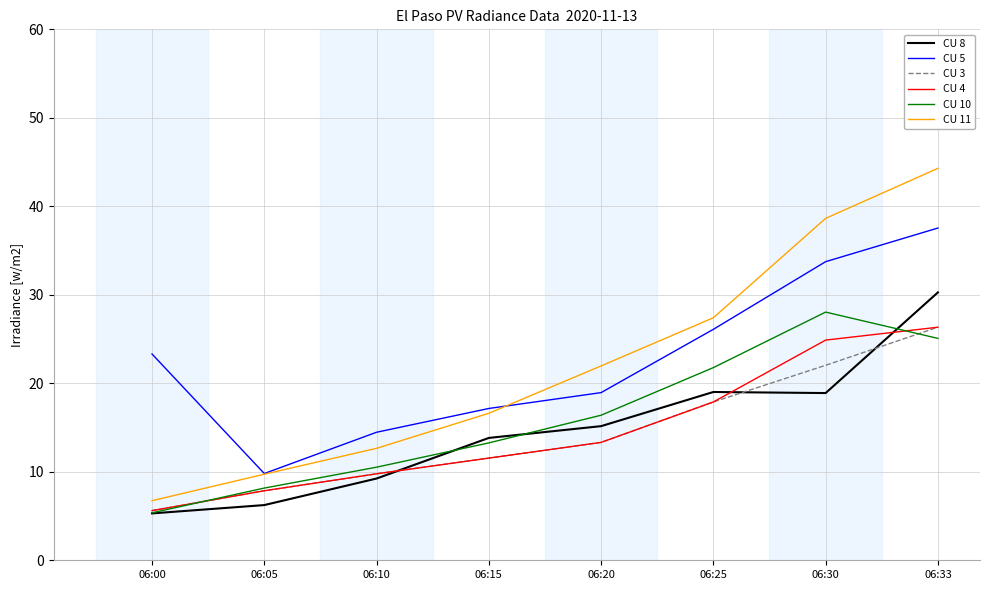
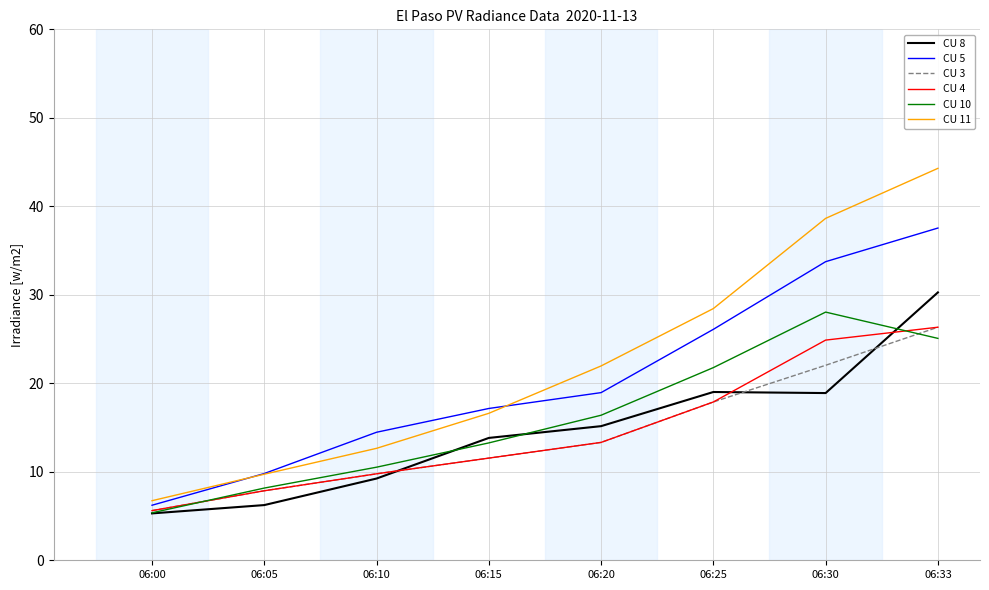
CU 5, 06:00: 23 -> 6
CU 11, 06:25: 27 -> 28
